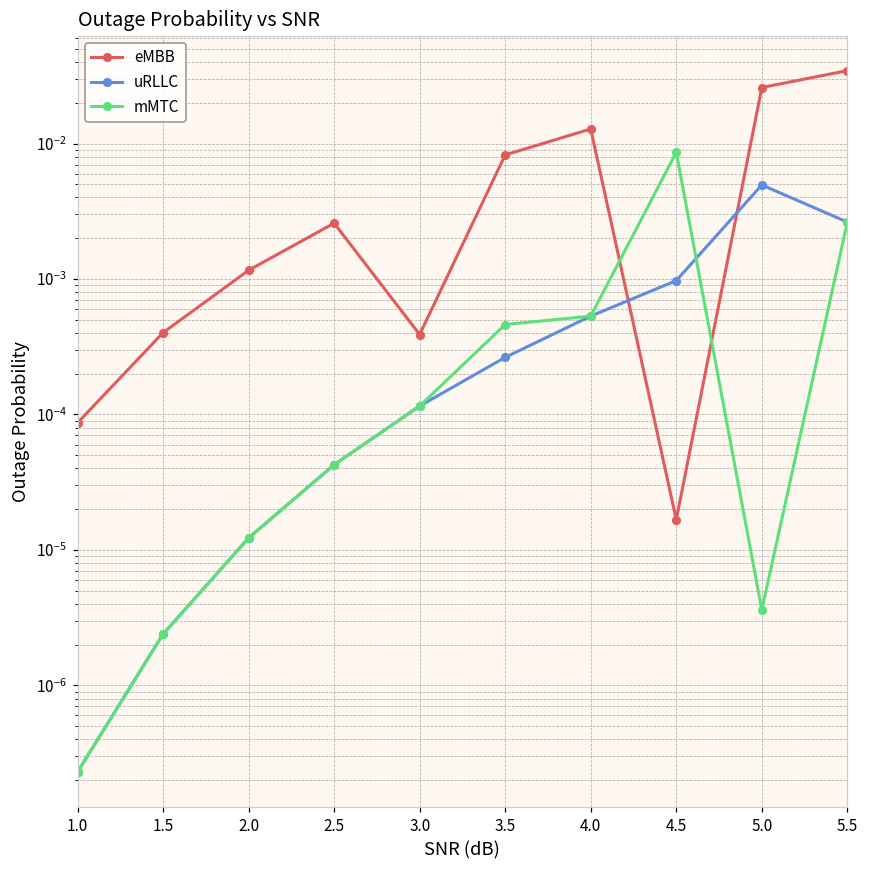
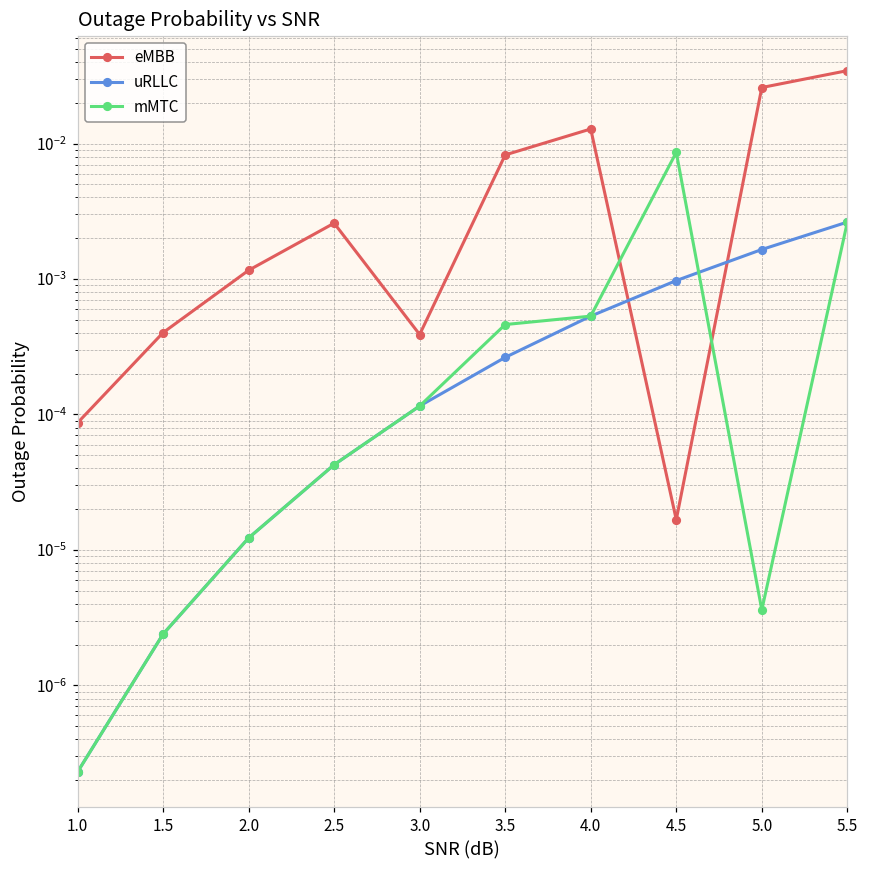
uRLLC, 5.0: 0.0049 -> 0.0017
